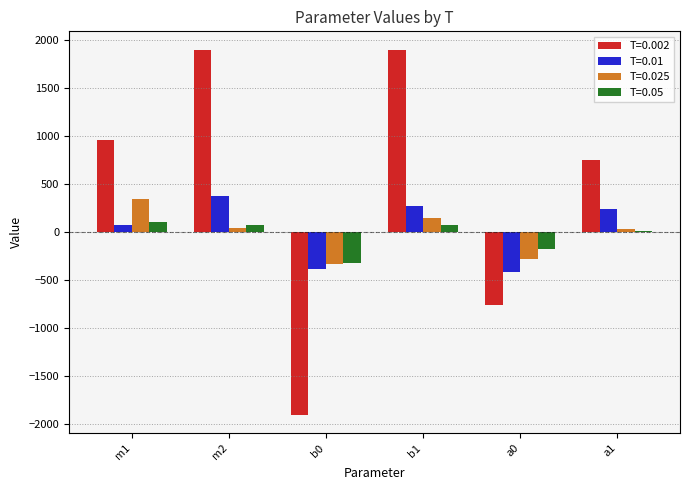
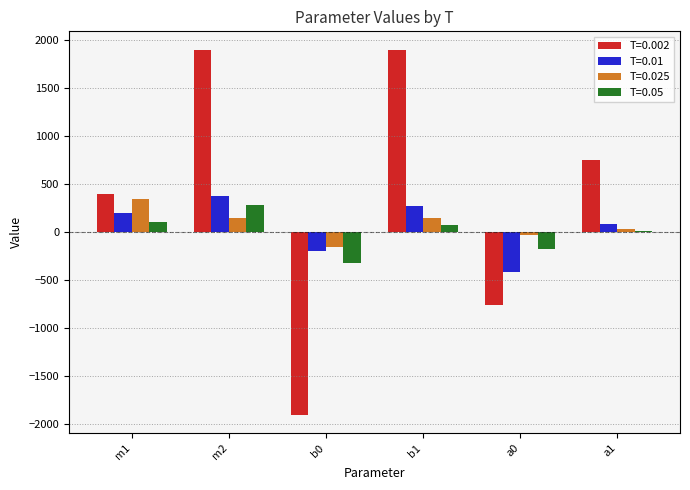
T=0.002, m1: 1000 -> 400
T=0.01, m1: 100 -> 200
T=0.025, m2: 0 -> 200
T=0.05, m2: 100 -> 300
T=0.01, b0: -400 -> -200
T=0.025, b0: -300 -> -200
T=0.025, a0: -300 -> 0
T=0.01, a1: 200 -> 100
